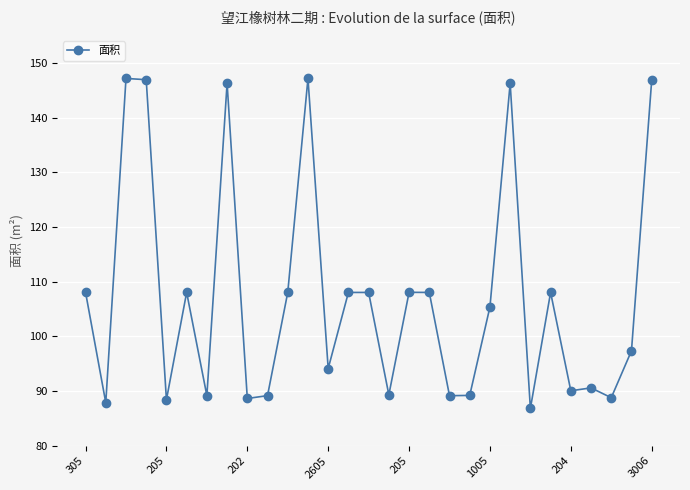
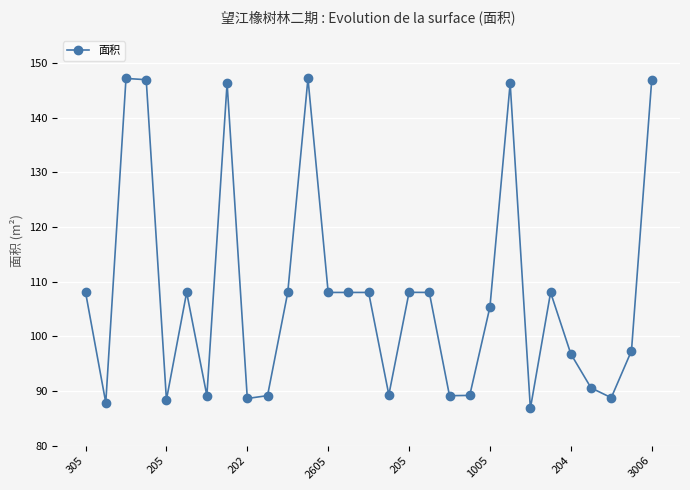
2605: 94 -> 108
204: 90 -> 97
